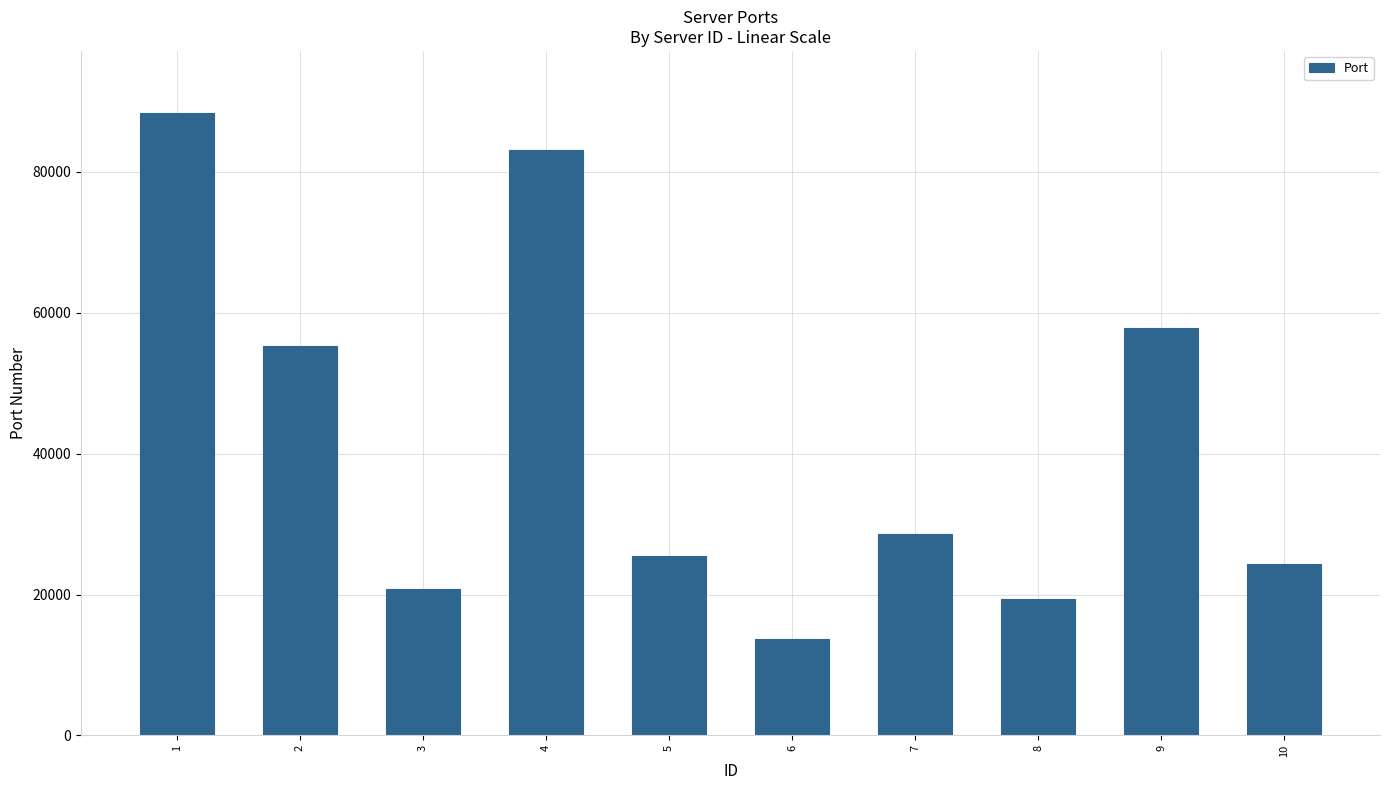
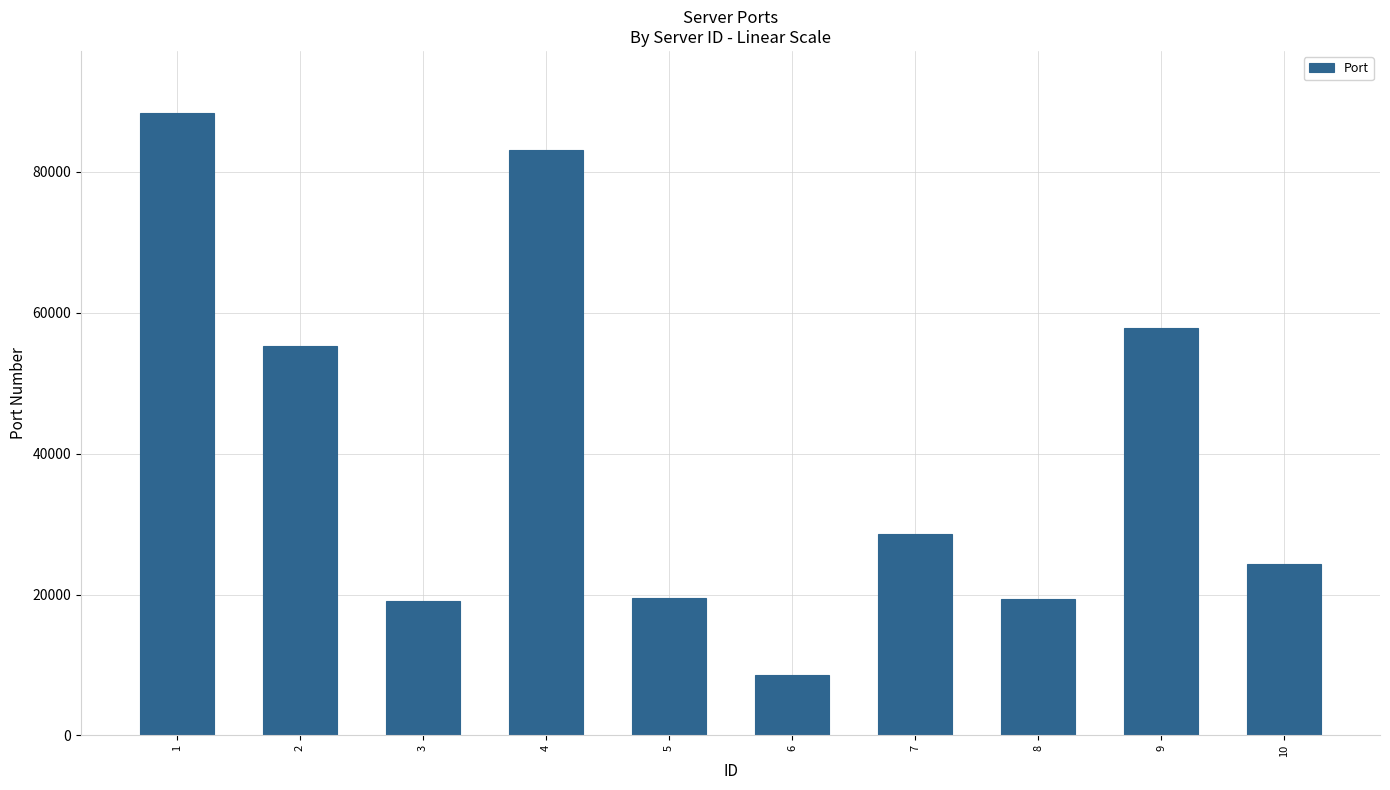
3: 21000 -> 19000
5: 25000 -> 20000
6: 14000 -> 9000
